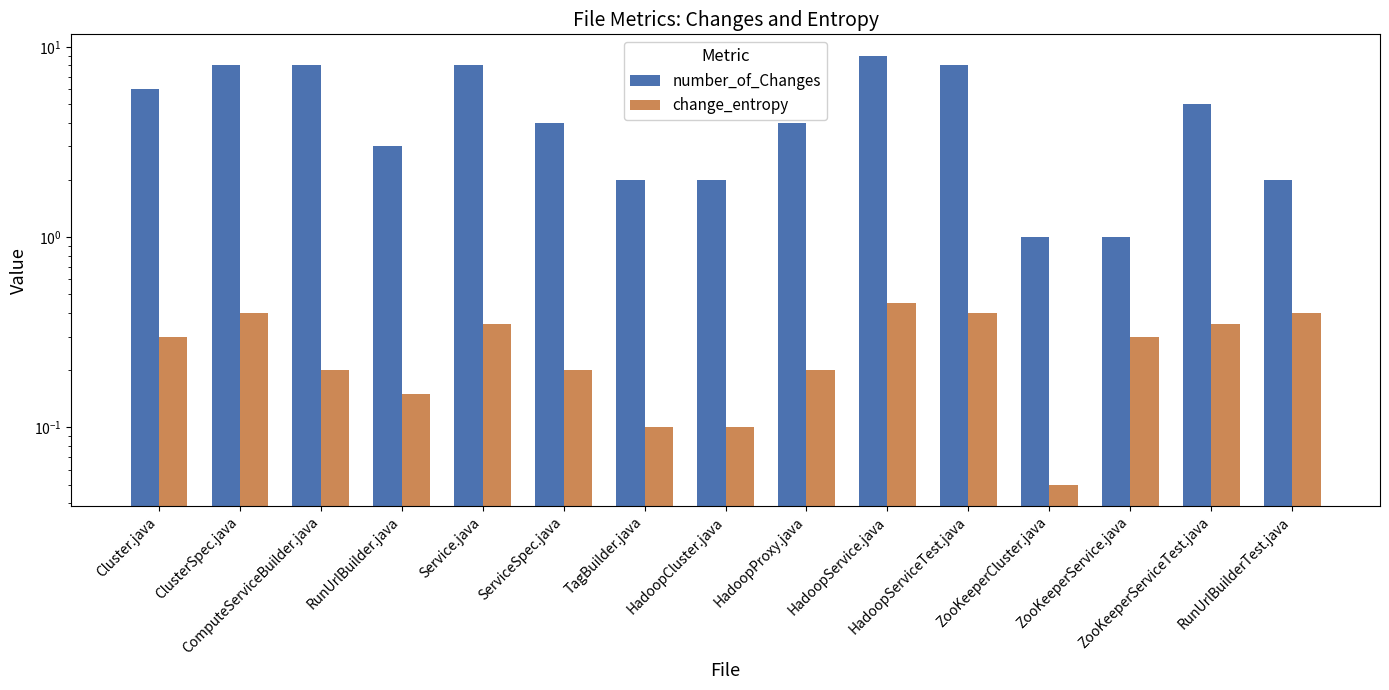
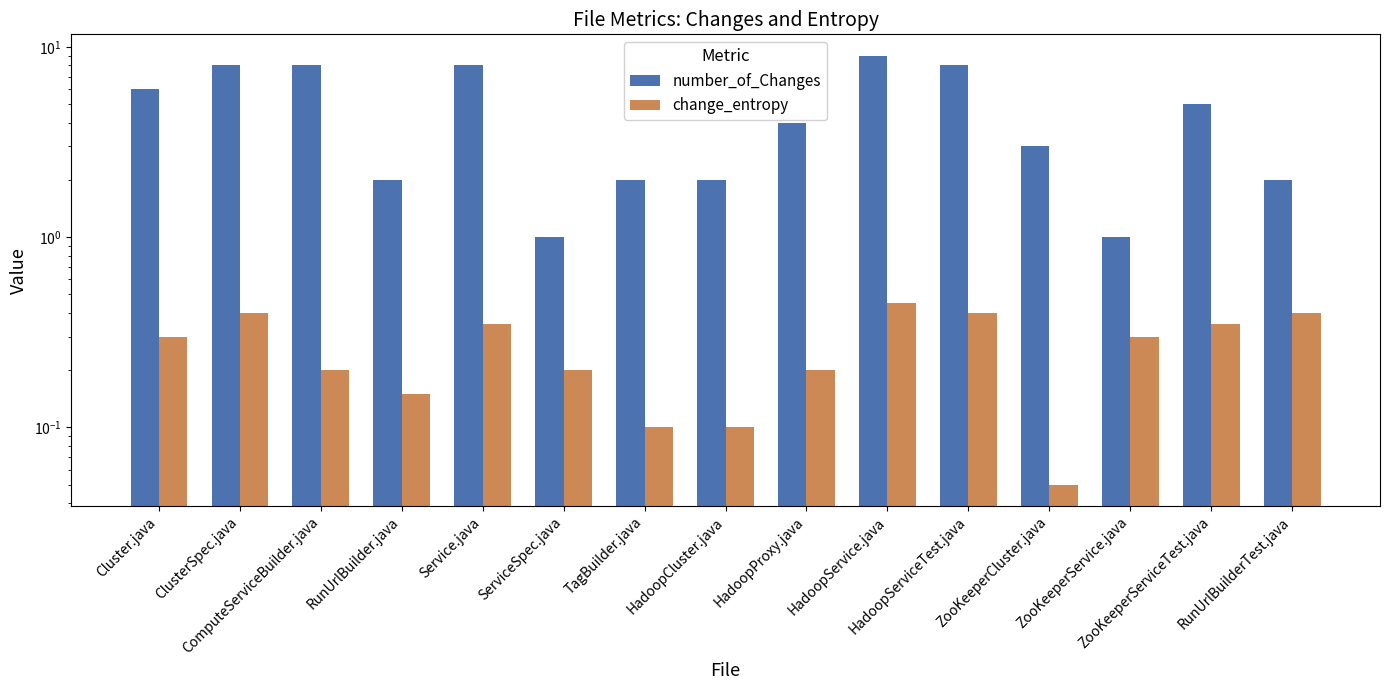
number_of_Changes, RunUrlBuilder.java: 3 -> 2
number_of_Changes, ServiceSpec.java: 4 -> 1
number_of_Changes, ZooKeeperCluster.java: 1 -> 3
